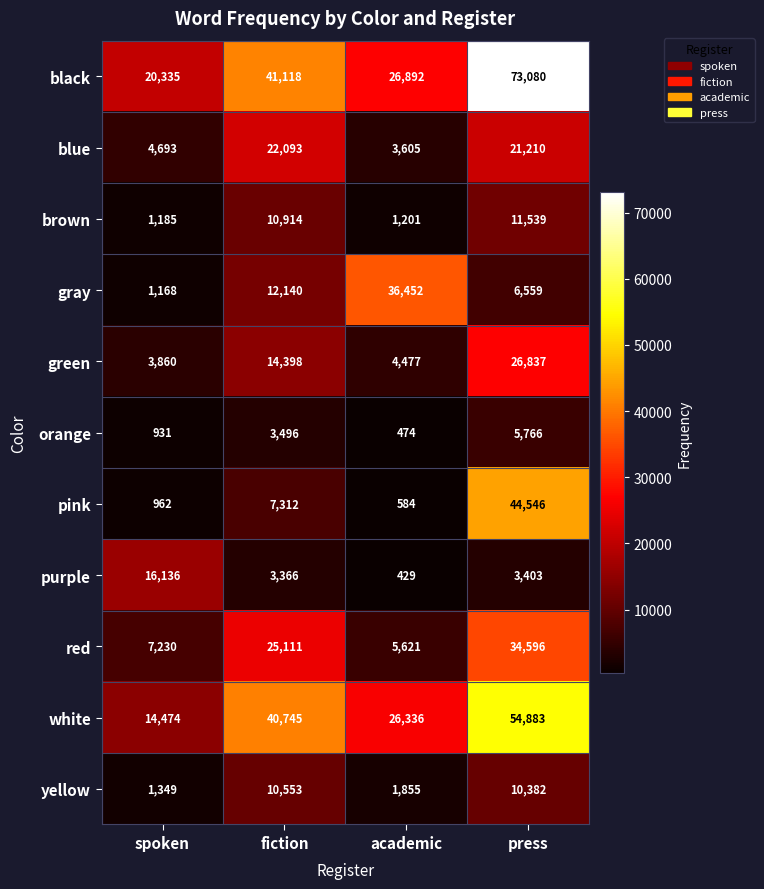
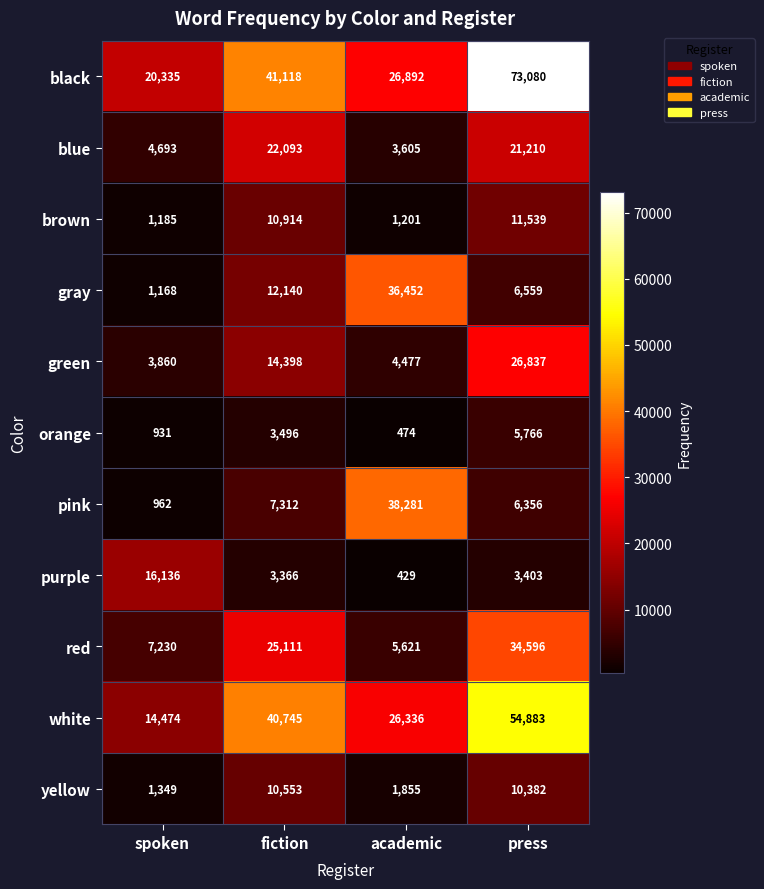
pink, academic: 584 -> 38,281
pink, press: 44,546 -> 6,356
